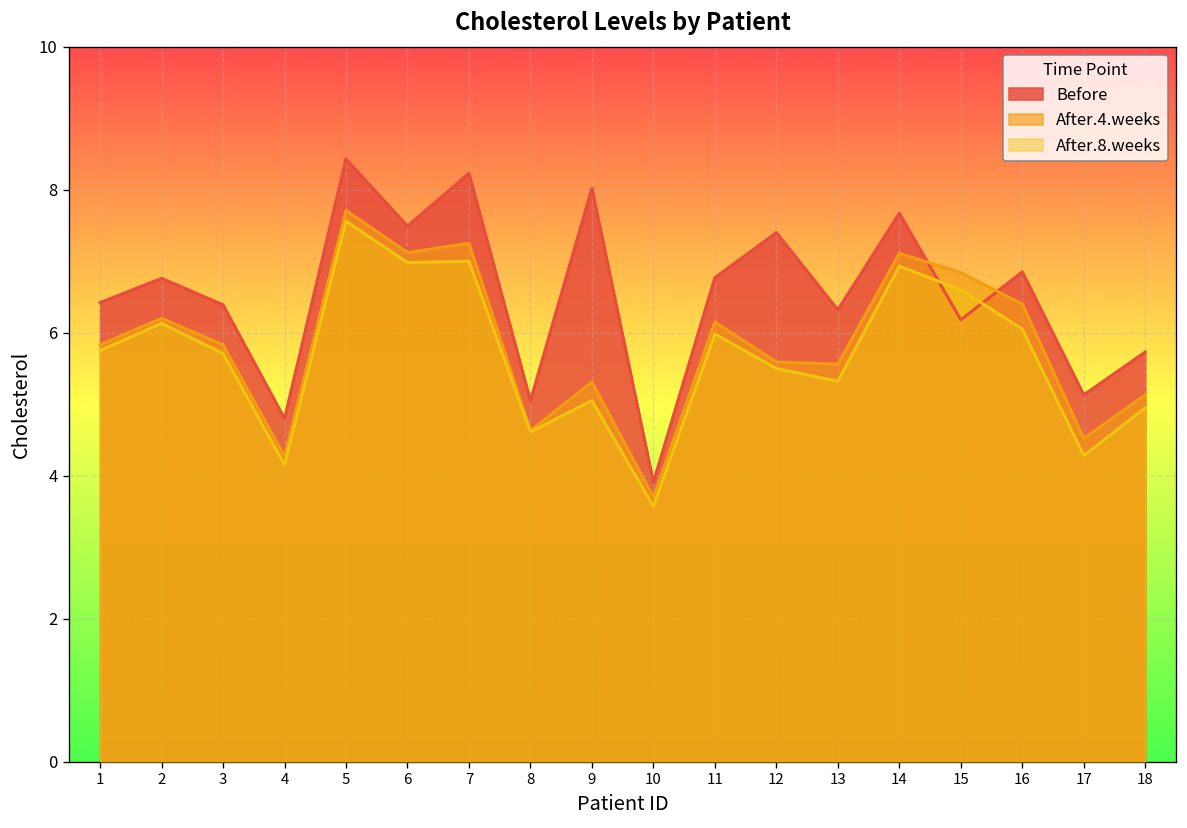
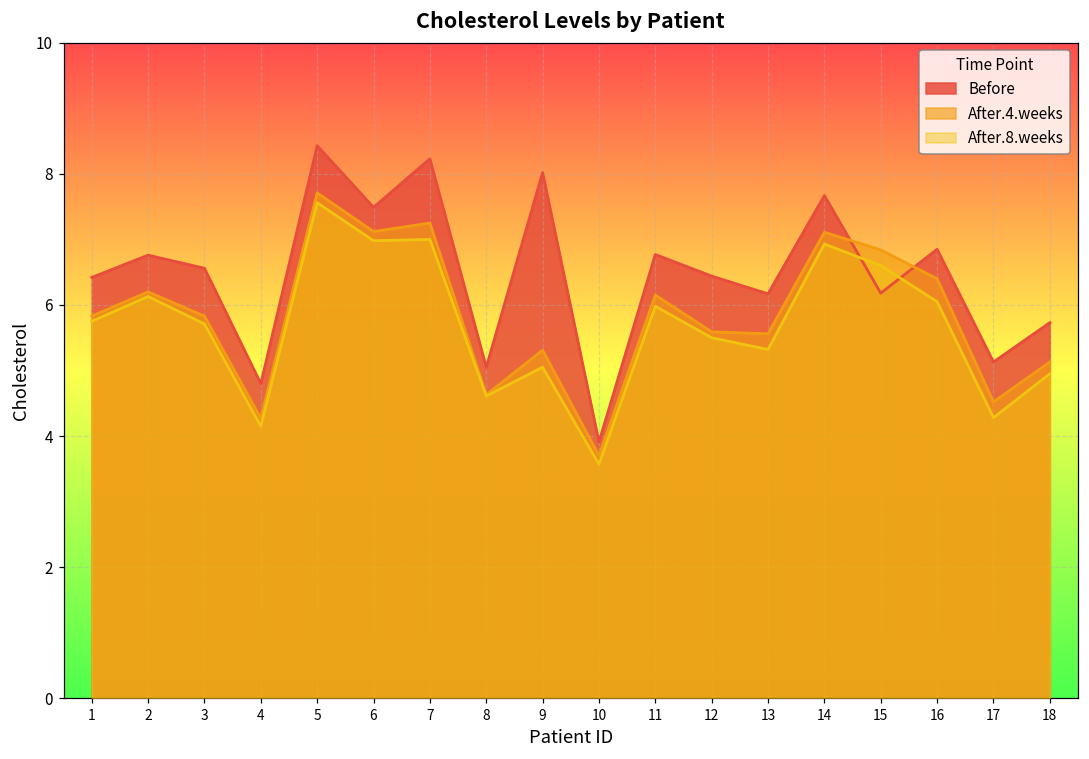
Before, 3: 6.4 -> 6.6
Before, 12: 7.4 -> 6.4
Before, 13: 6.3 -> 6.2
